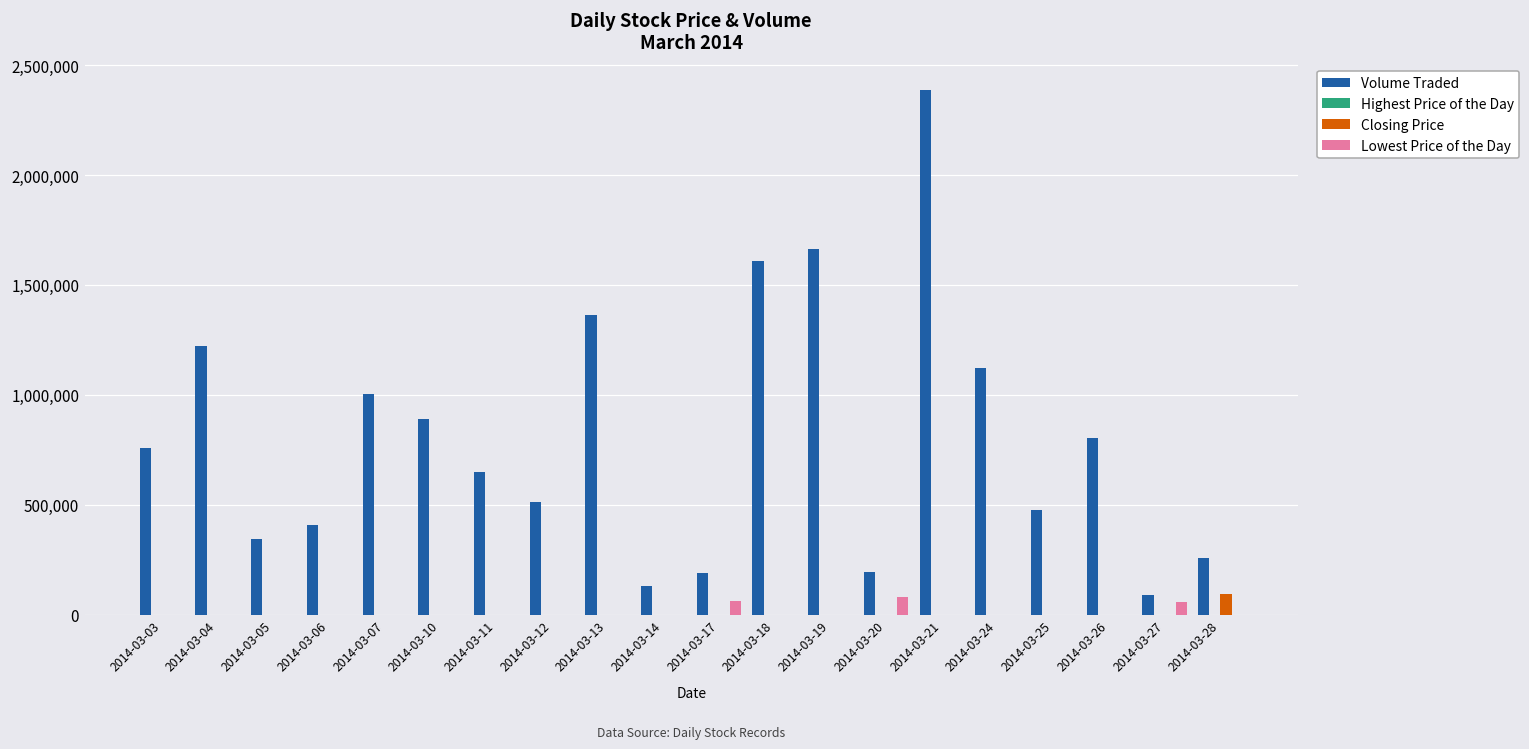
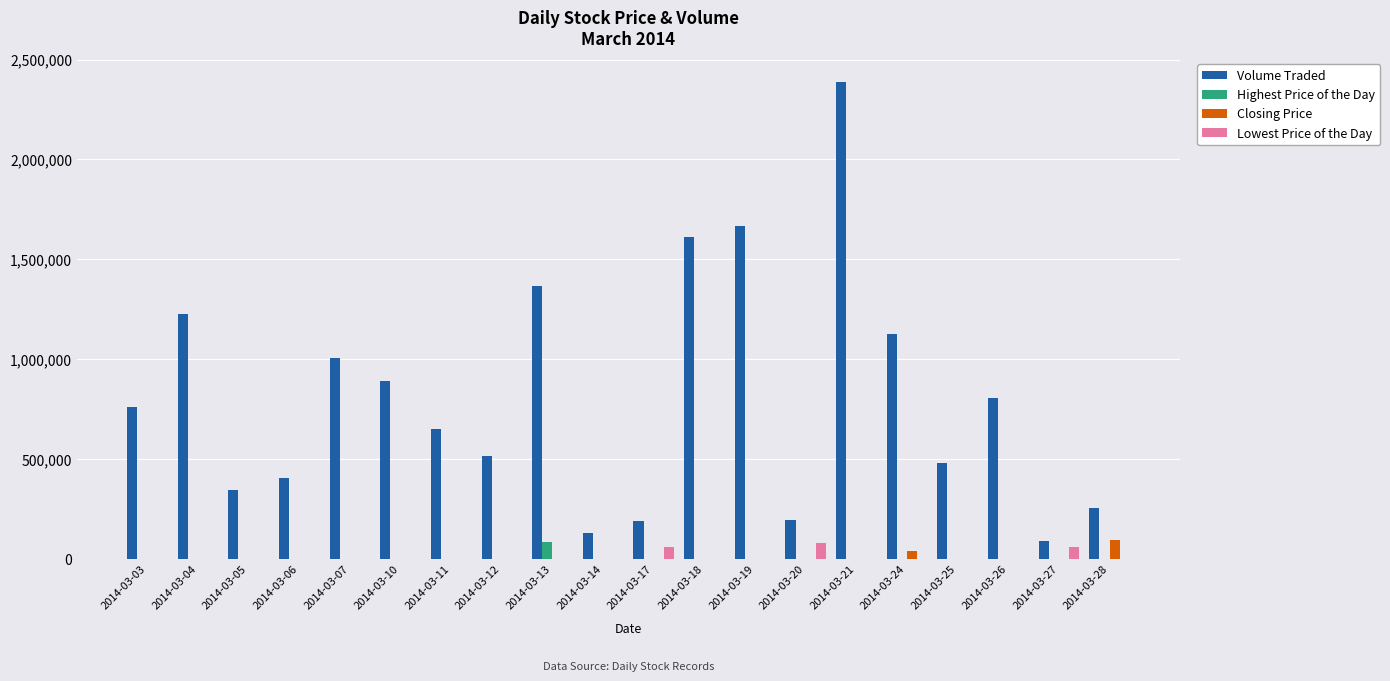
Highest Price of the Day, 2014-03-13: 0 -> 90,000
Closing Price, 2014-03-24: 0 -> 40,000
